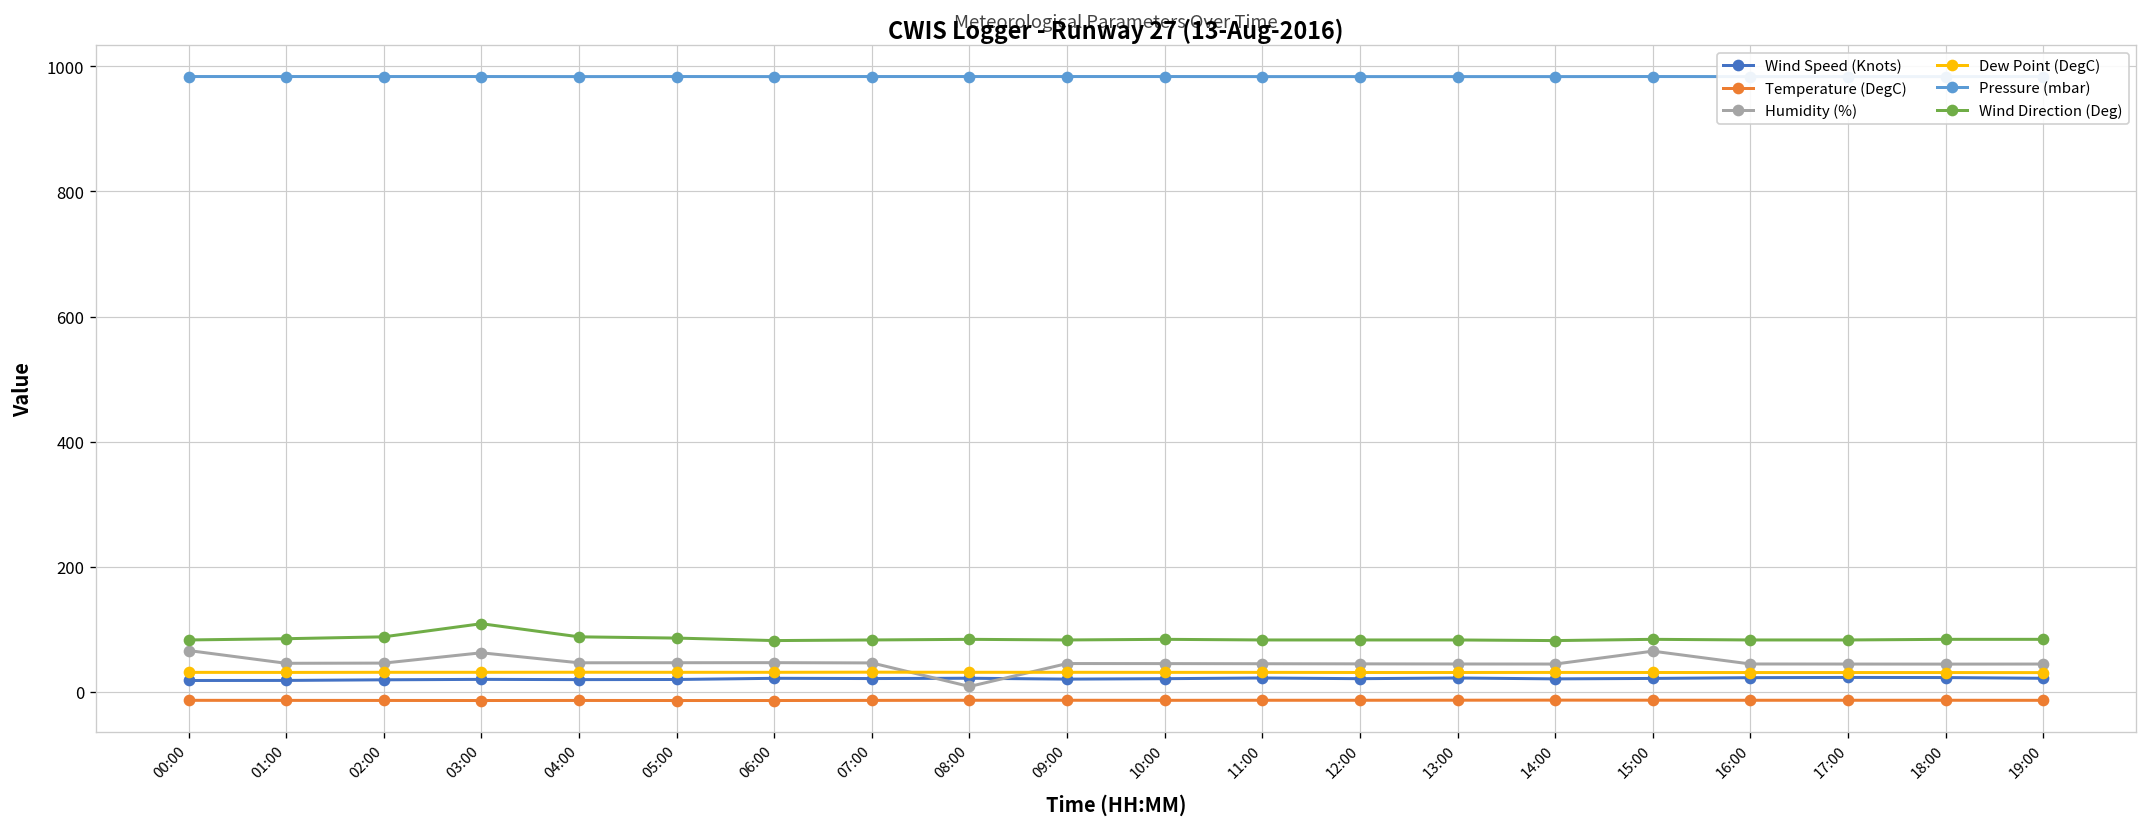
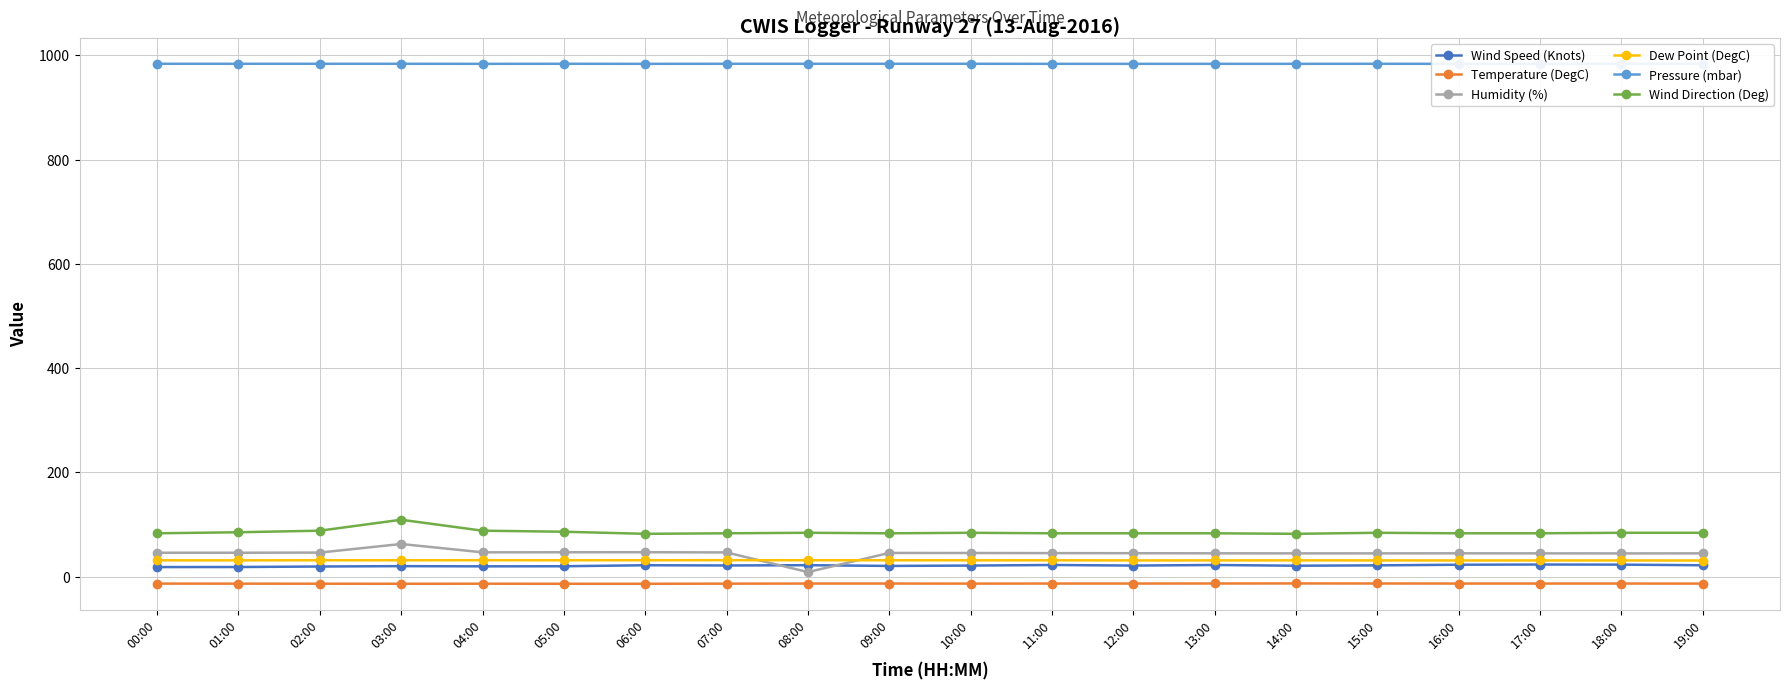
Humidity (%), 00:00: 70 -> 50
Humidity (%), 15:00: 70 -> 40
